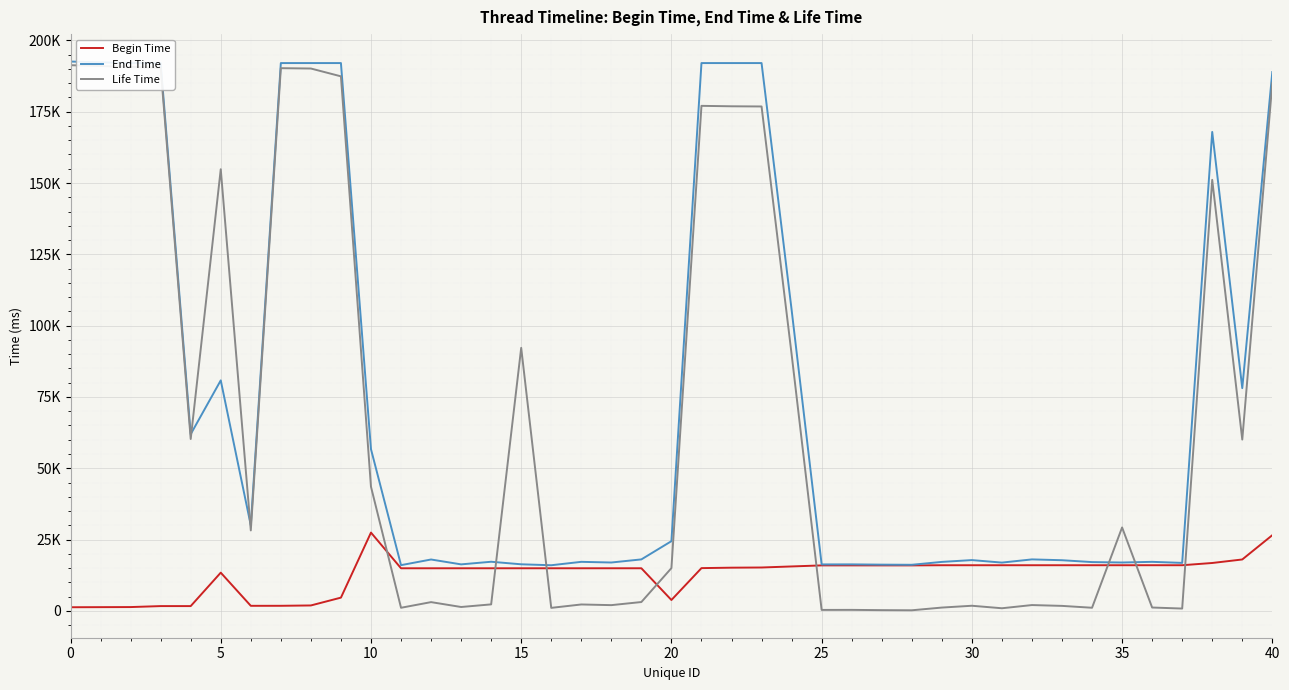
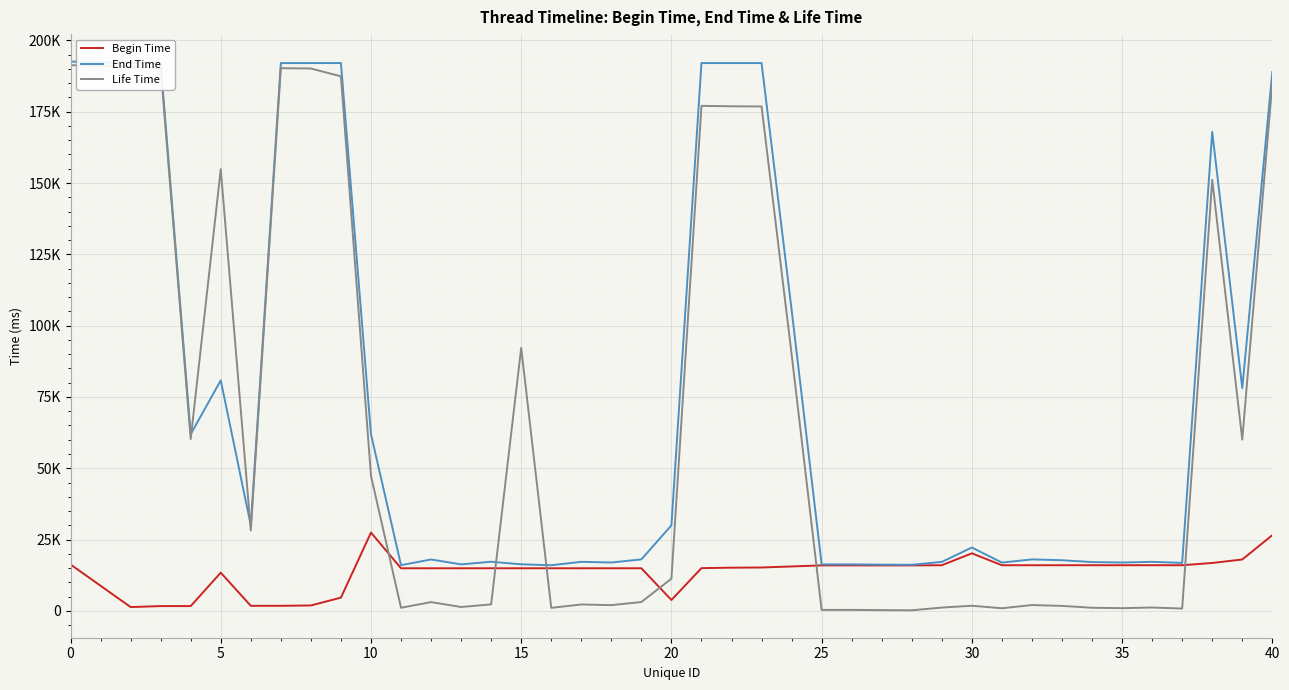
Begin Time, 0: 1000 -> 16000
End Time, 10: 57000 -> 62000
Life Time, 10: 44000 -> 47000
End Time, 20: 24000 -> 30000
Life Time, 20: 15000 -> 11000
Begin Time, 30: 16000 -> 20000
End Time, 30: 18000 -> 22000
Life Time, 35: 29000 -> 1000
